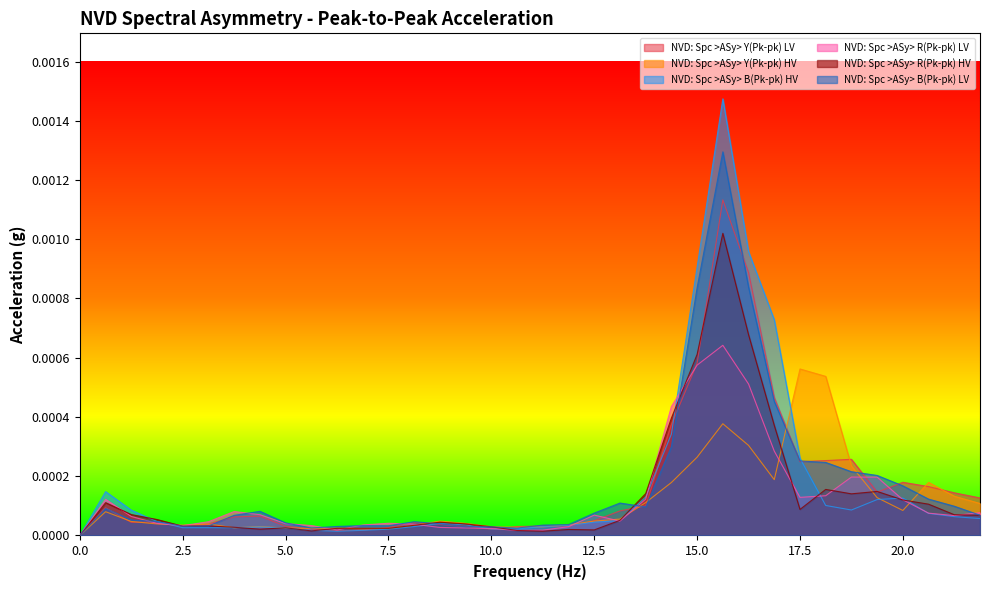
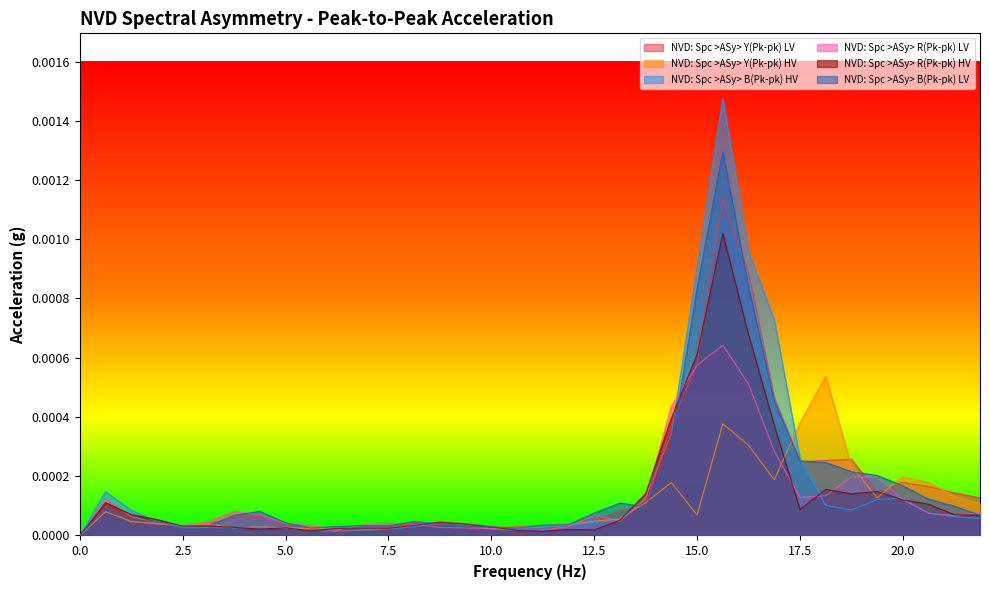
NVD: Spc >ASy> Y(Pk-pk) HV, 15.0: 0.00026 -> 0.00007
NVD: Spc >ASy> Y(Pk-pk) HV, 17.5: 0.00056 -> 0.00038
NVD: Spc >ASy> Y(Pk-pk) HV, 20.0: 0.00008 -> 0.00020
